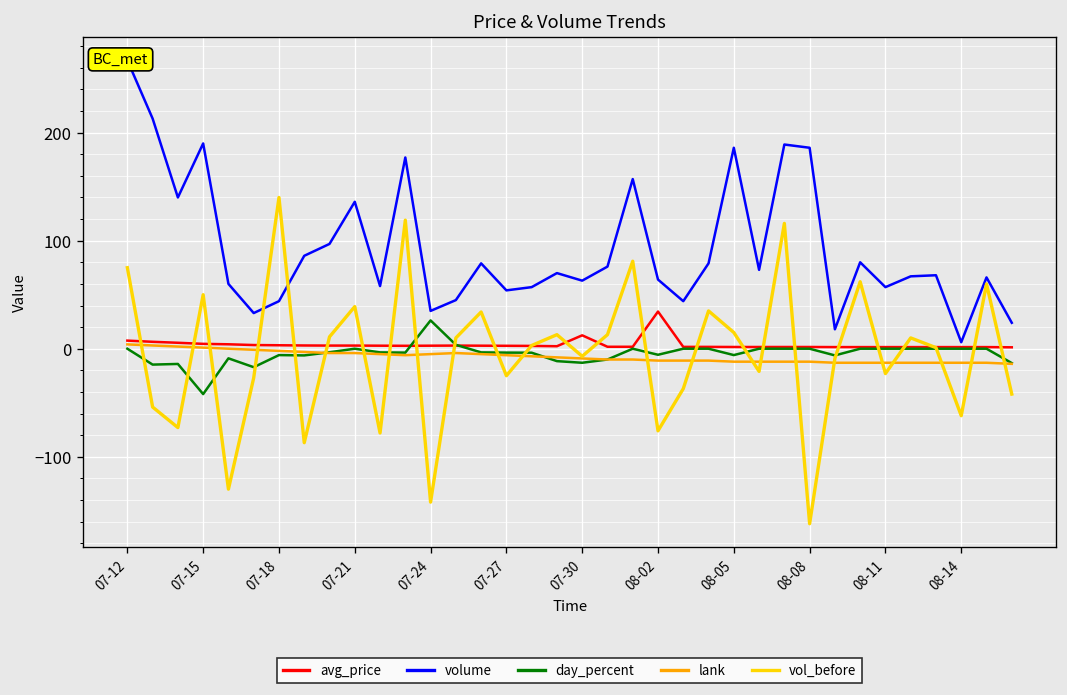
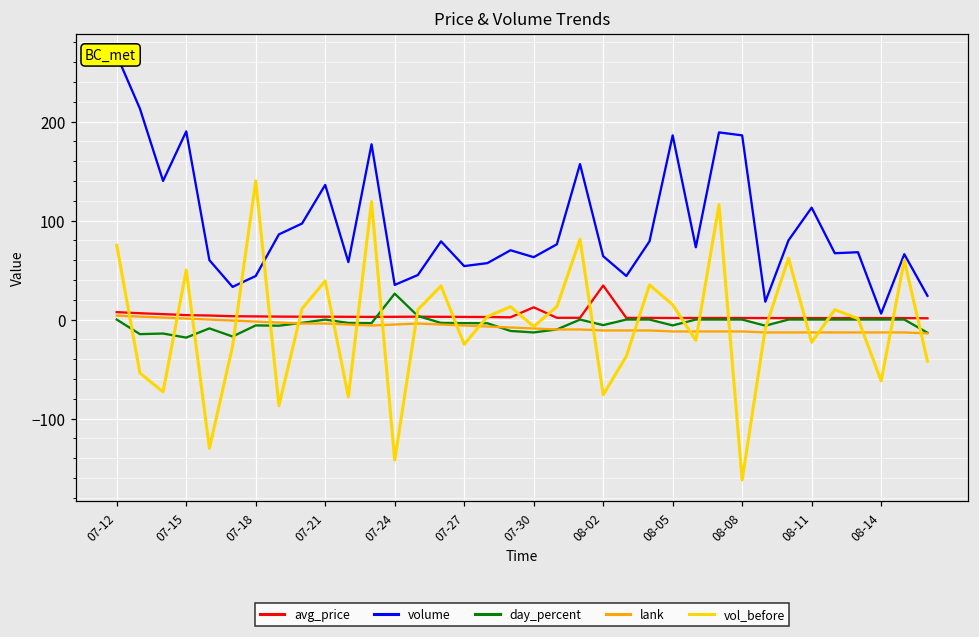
day_percent, 07-15: -40 -> -20
volume, 08-11: 60 -> 110
